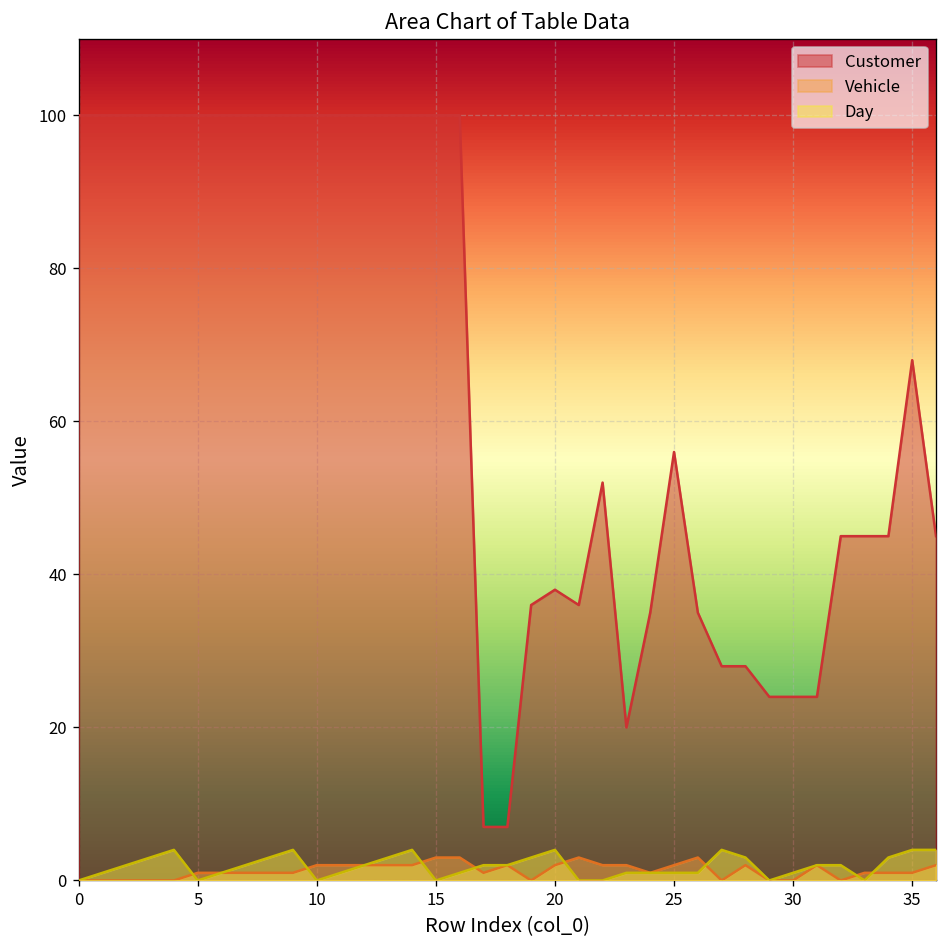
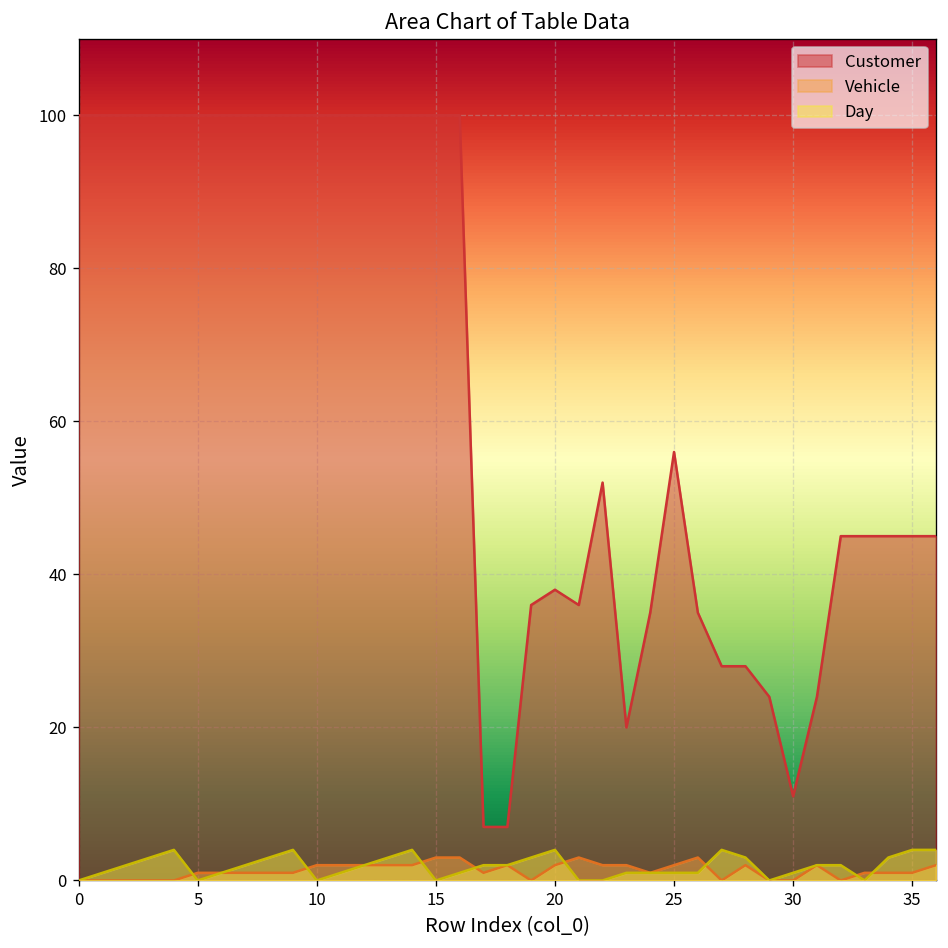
Customer, 30: 24 -> 11
Customer, 35: 68 -> 45
